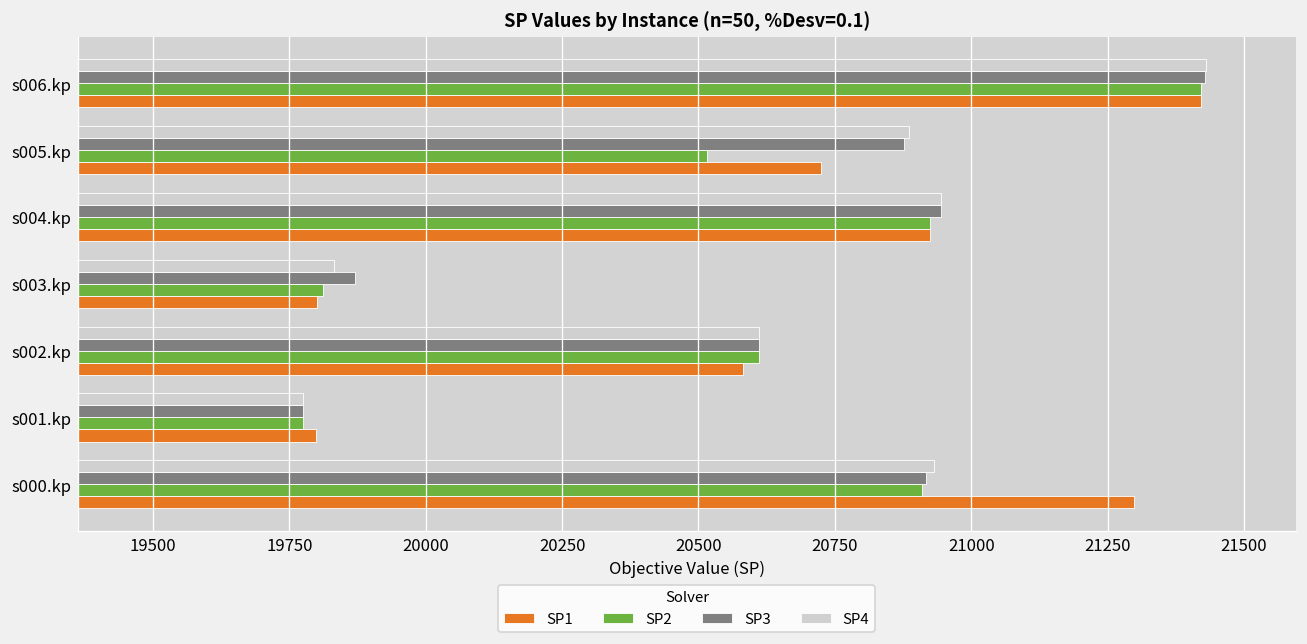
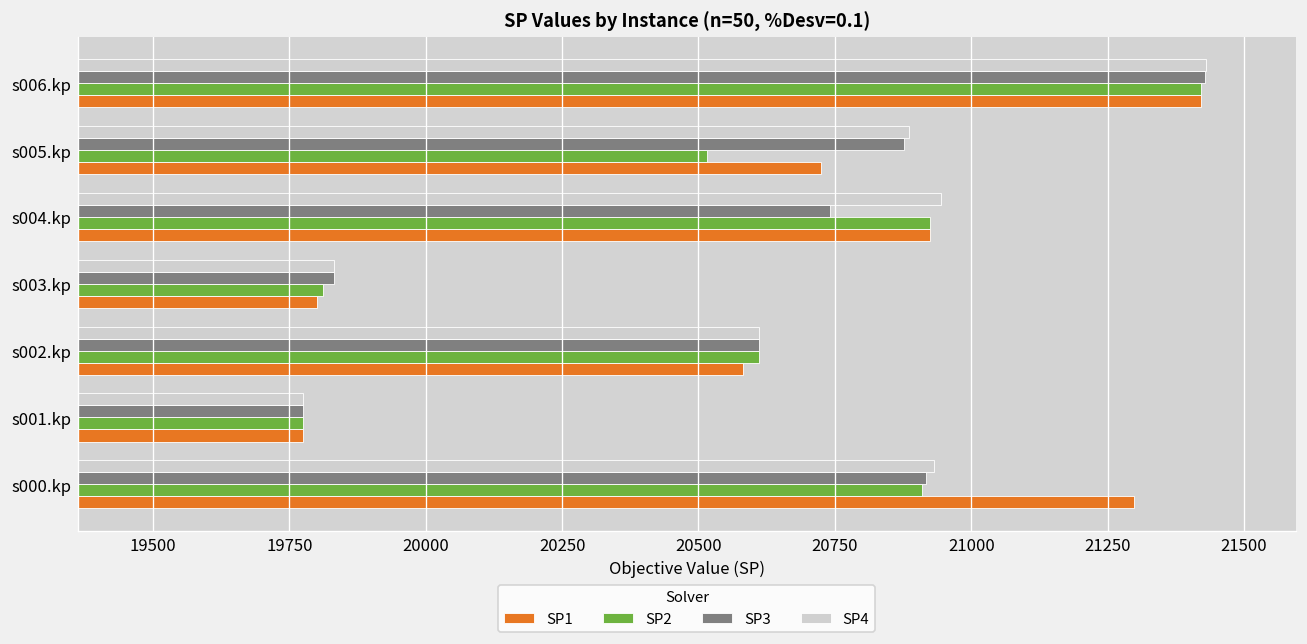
SP3, s004.kp: 20940 -> 20740
SP3, s003.kp: 19870 -> 19830
SP1, s001.kp: 19800 -> 19780
